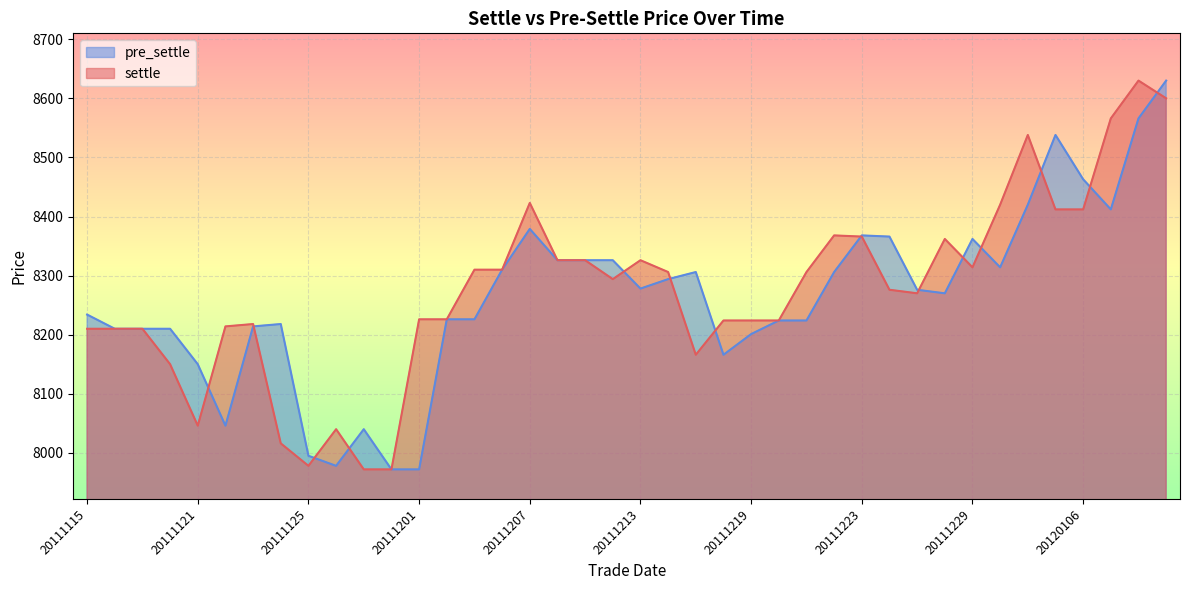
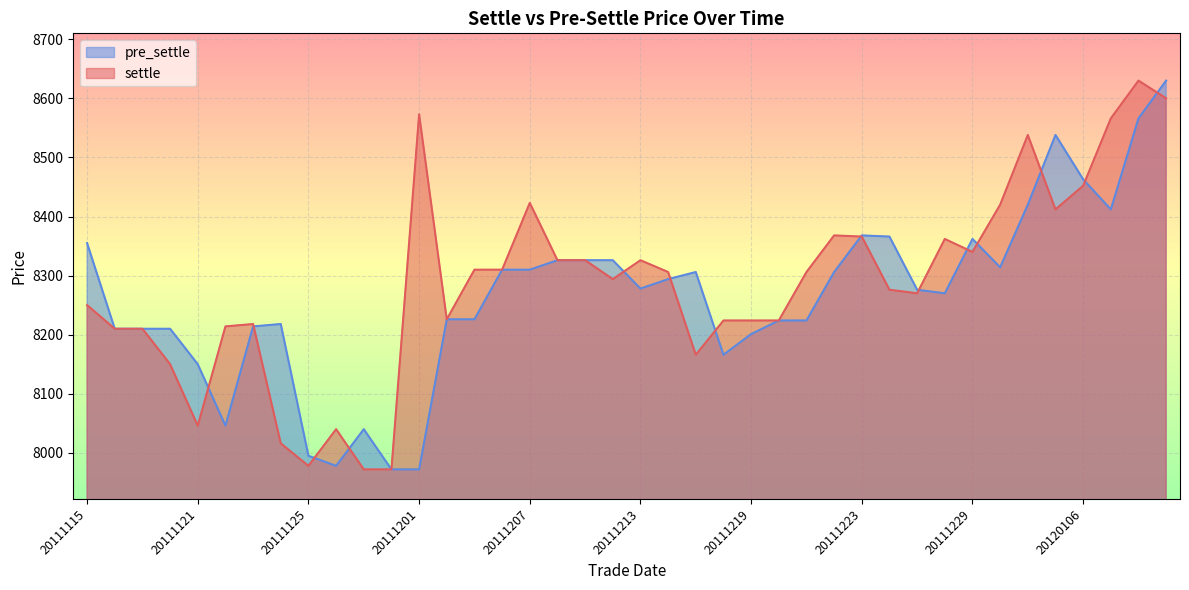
pre_settle, 20111115: 8230 -> 8360
settle, 20111115: 8210 -> 8250
settle, 20111201: 8230 -> 8570
pre_settle, 20111207: 8380 -> 8310
settle, 20111229: 8310 -> 8340
settle, 20120106: 8410 -> 8450
